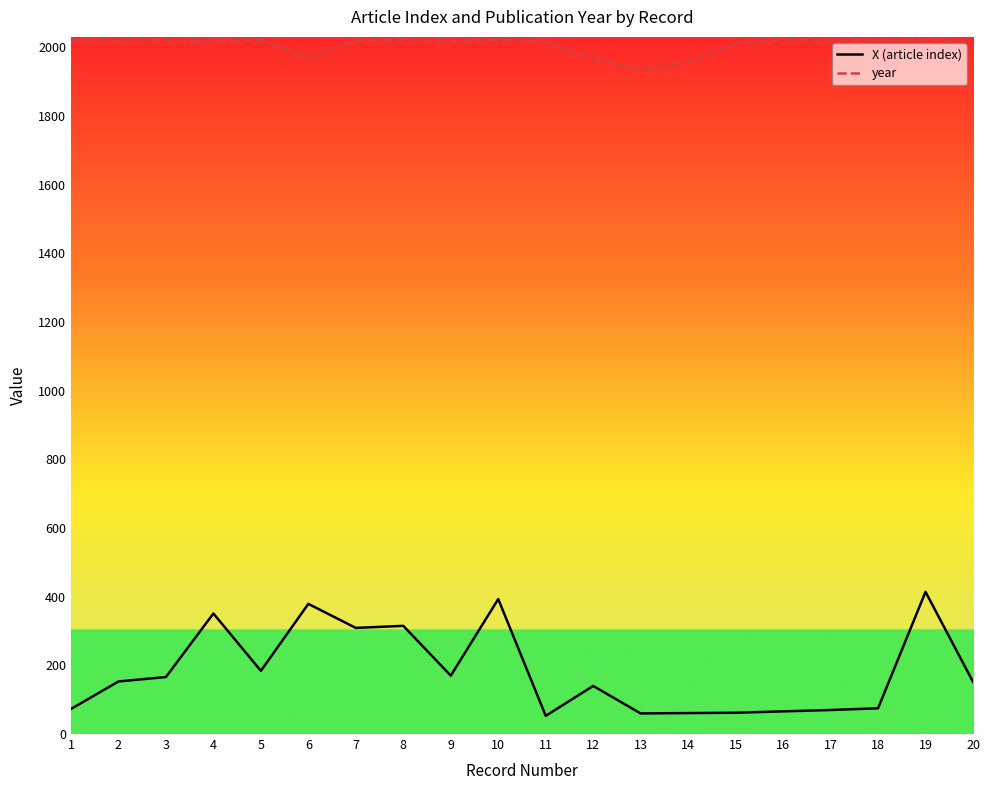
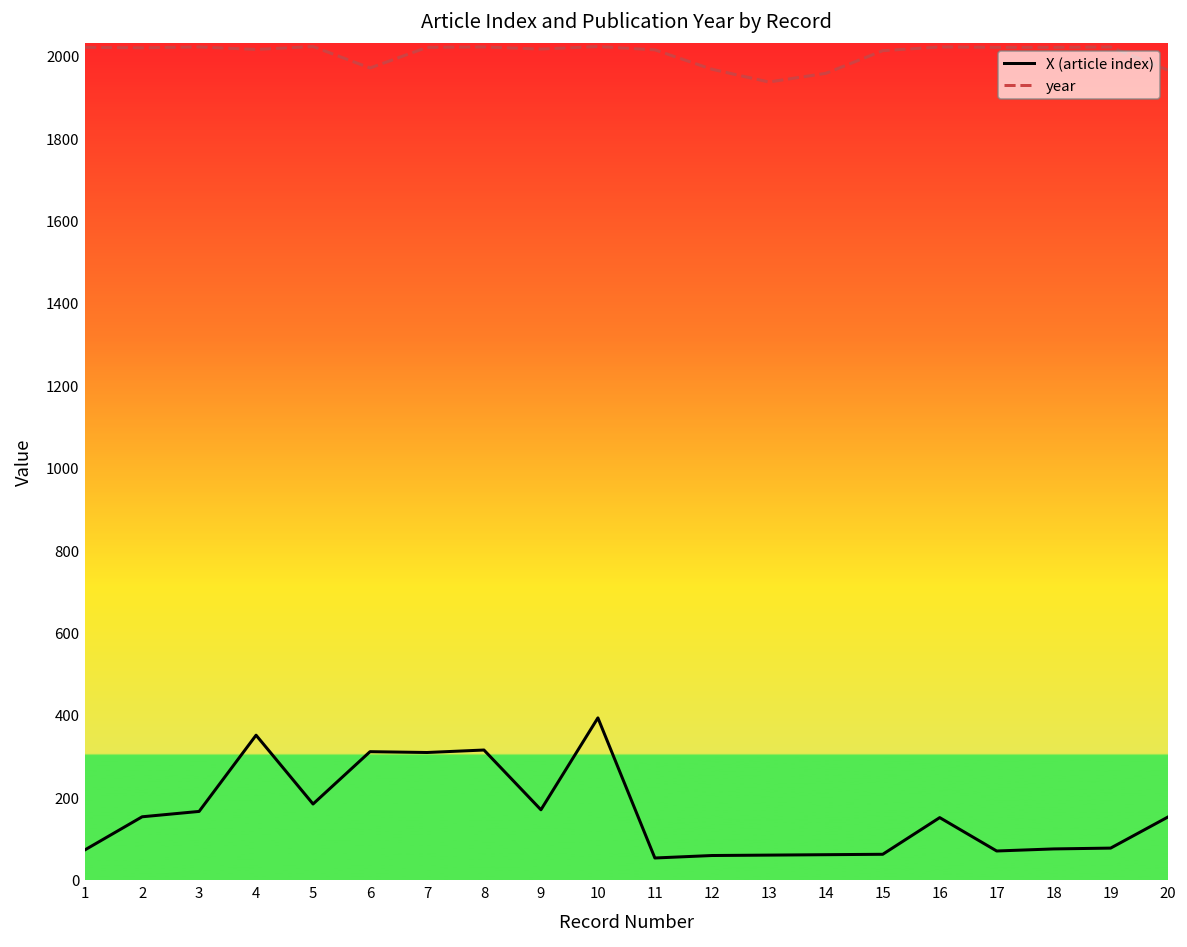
X (article index), 6: 380 -> 310
X (article index), 12: 140 -> 60
X (article index), 16: 70 -> 150
X (article index), 19: 410 -> 80
year, 20: 2020 -> 1970
